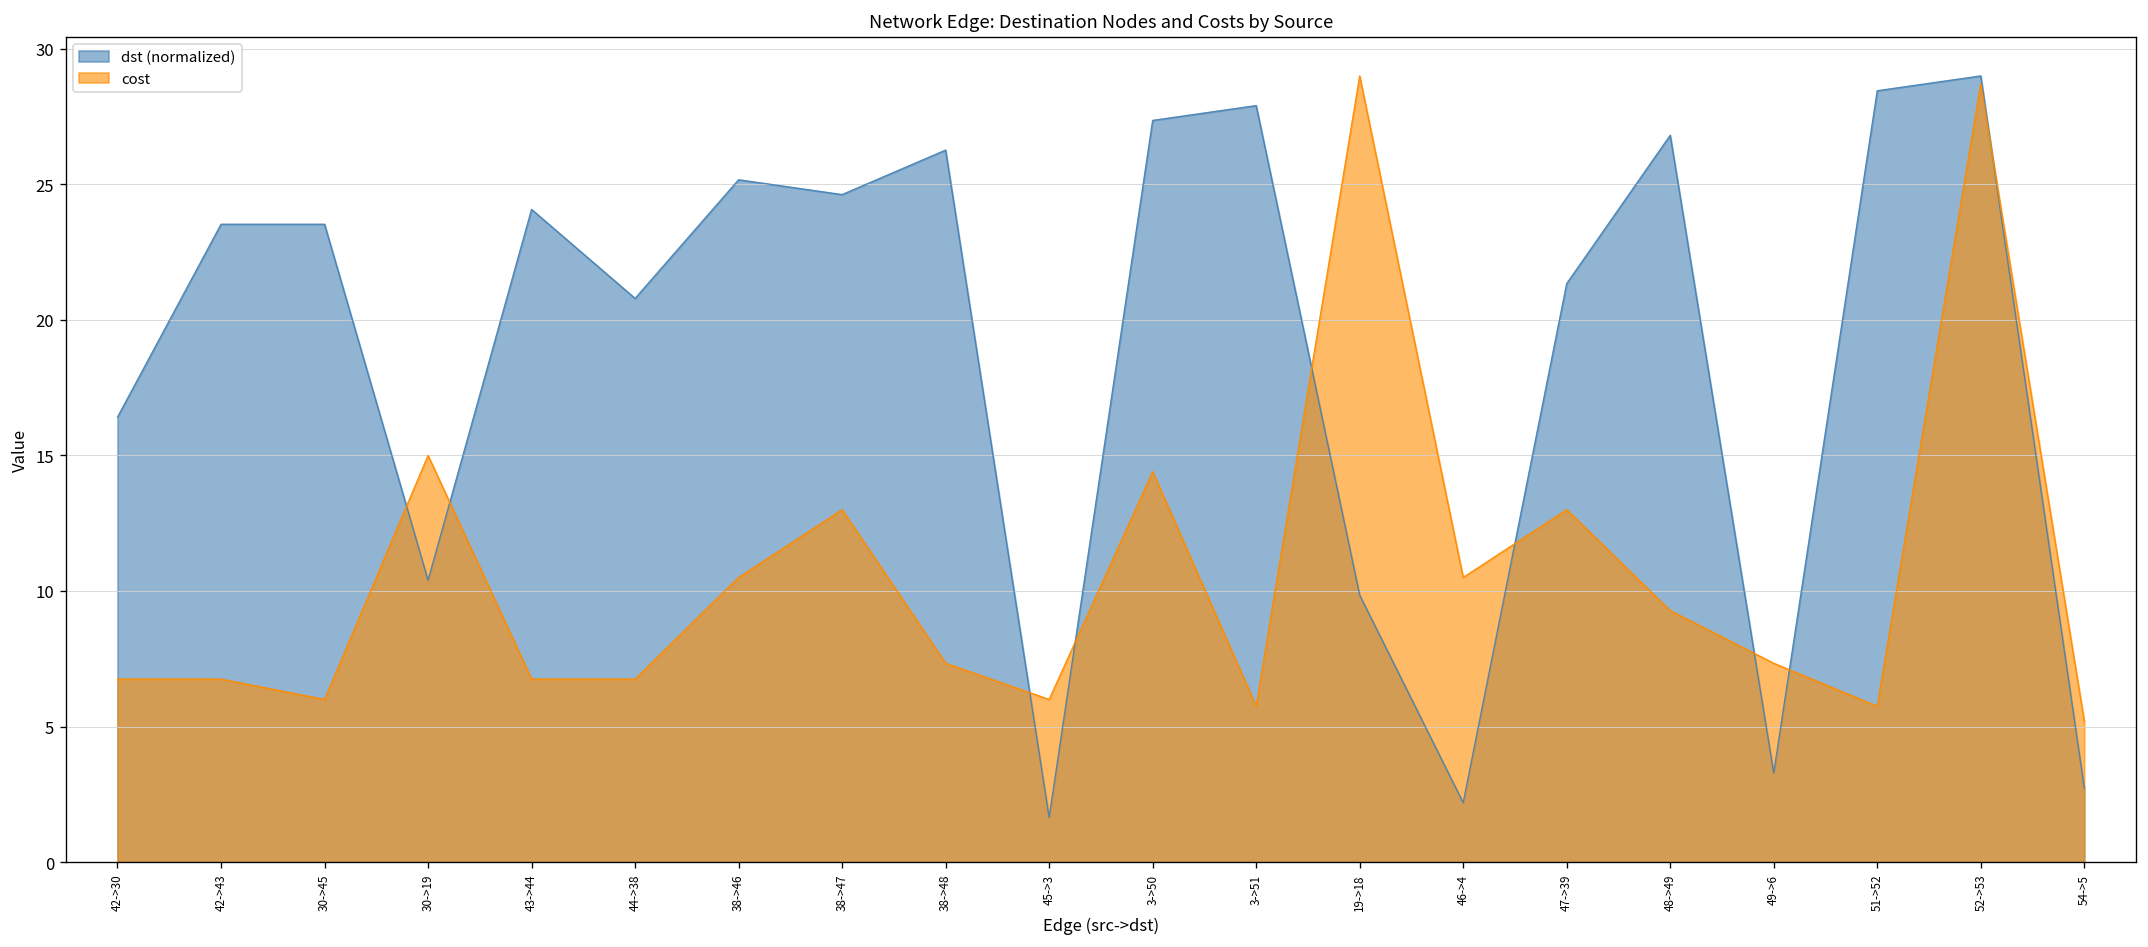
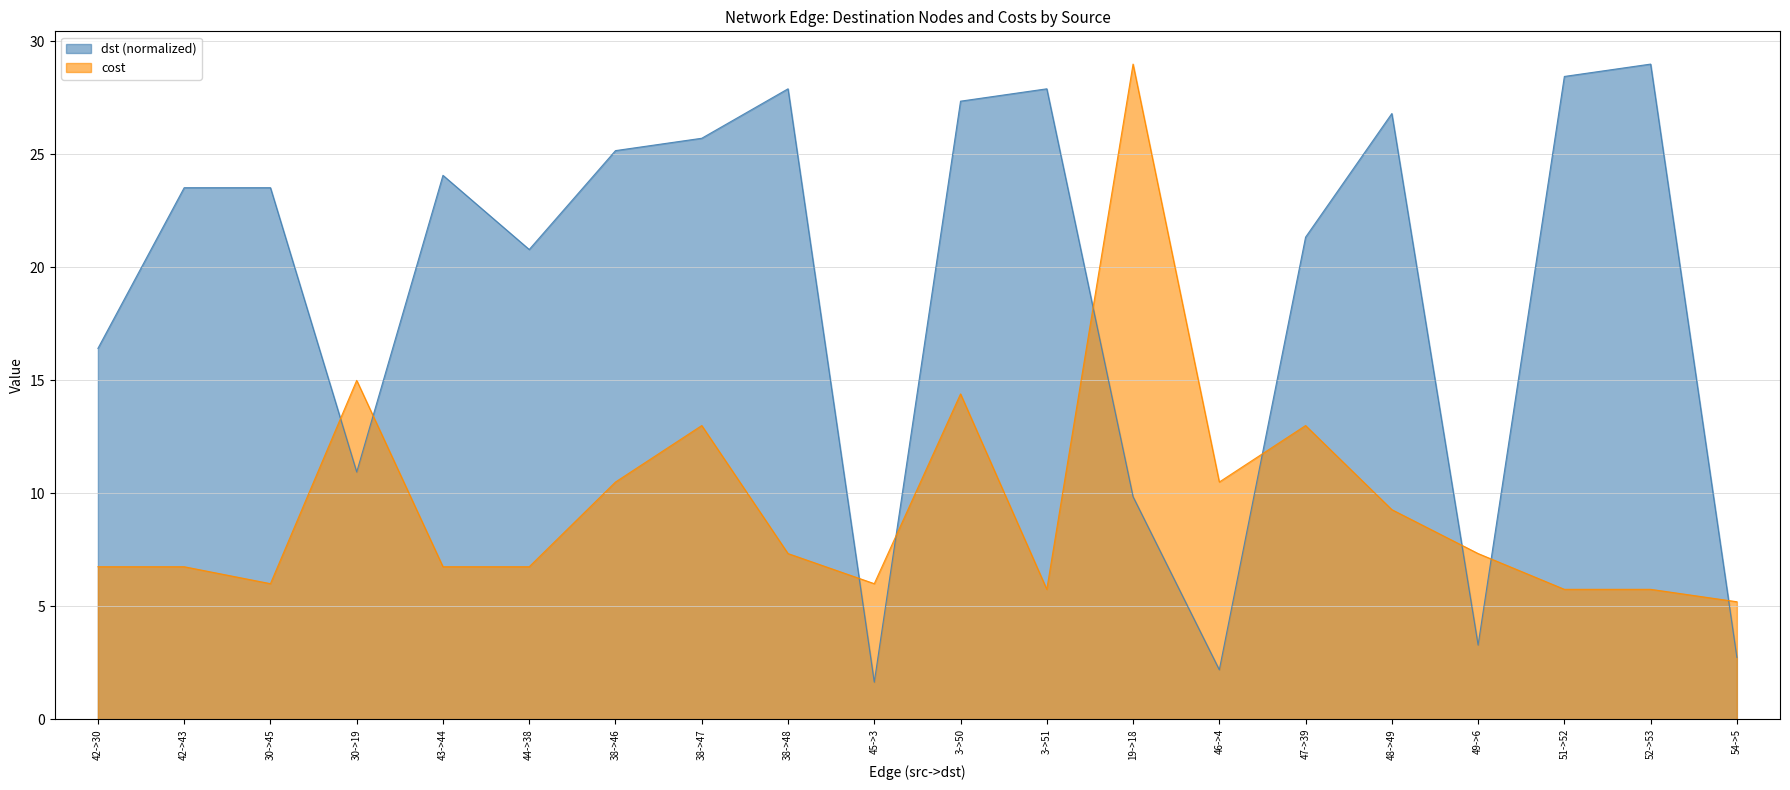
dst (normalized), 30->19: 10.4 -> 10.9
dst (normalized), 38->47: 24.6 -> 25.7
dst (normalized), 38->48: 26.3 -> 27.9
cost, 52->53: 28.7 -> 5.8
